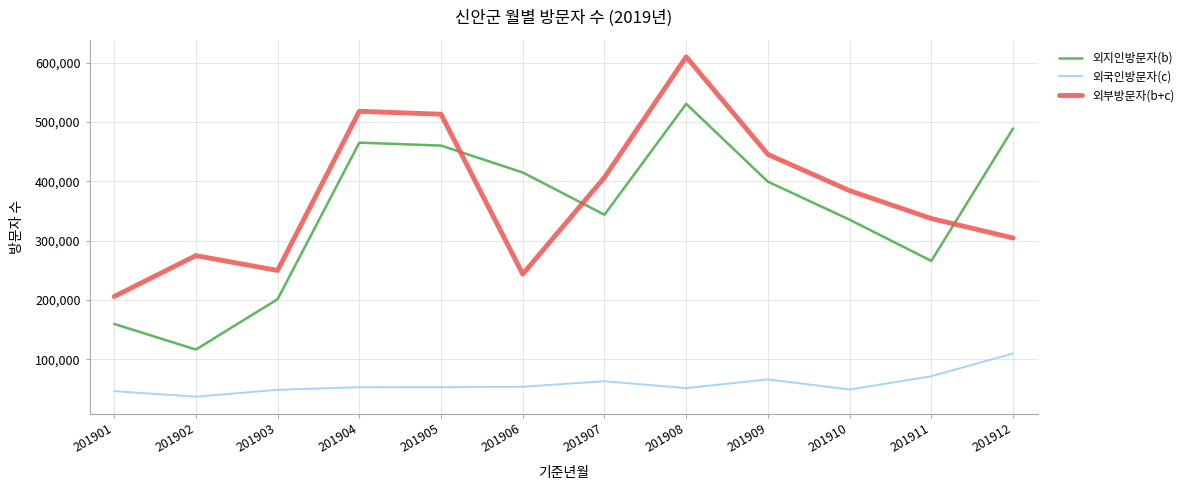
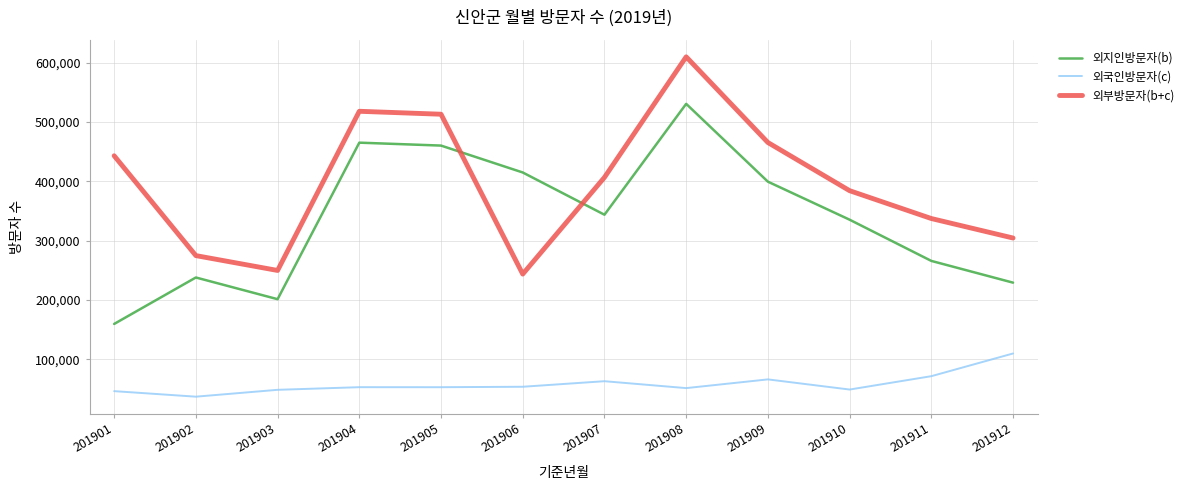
외부방문자(b+c), 201901: 210,000 -> 440,000
외지인방문자(b), 201902: 120,000 -> 240,000
외부방문자(b+c), 201909: 450,000 -> 470,000
외지인방문자(b), 201912: 490,000 -> 230,000
